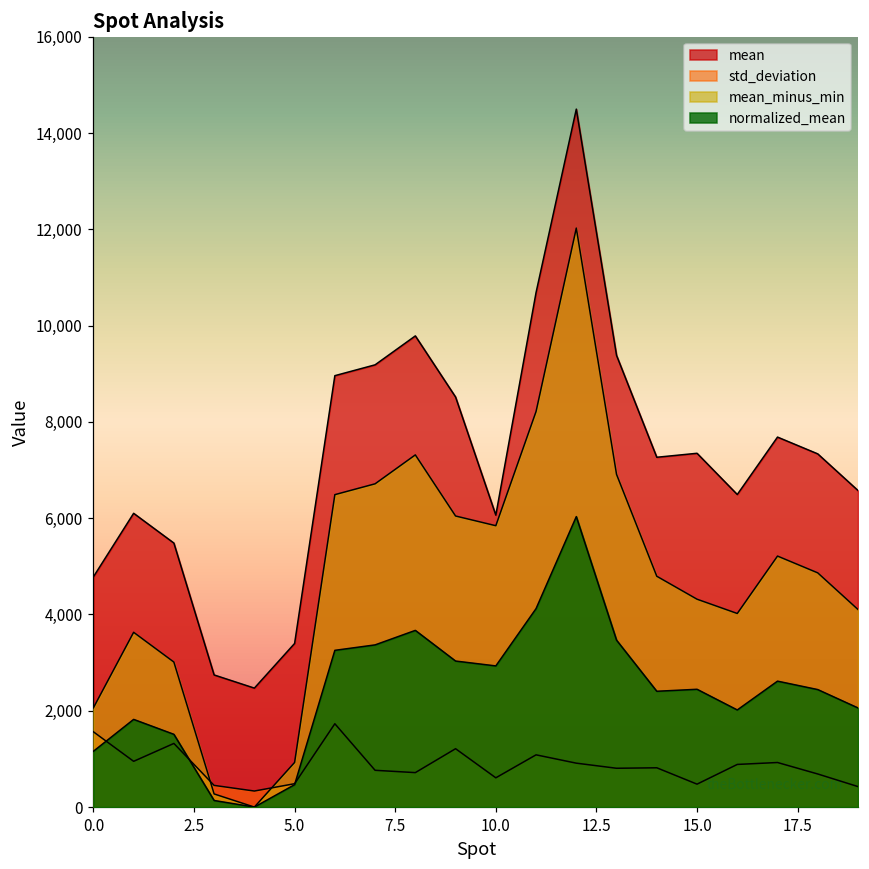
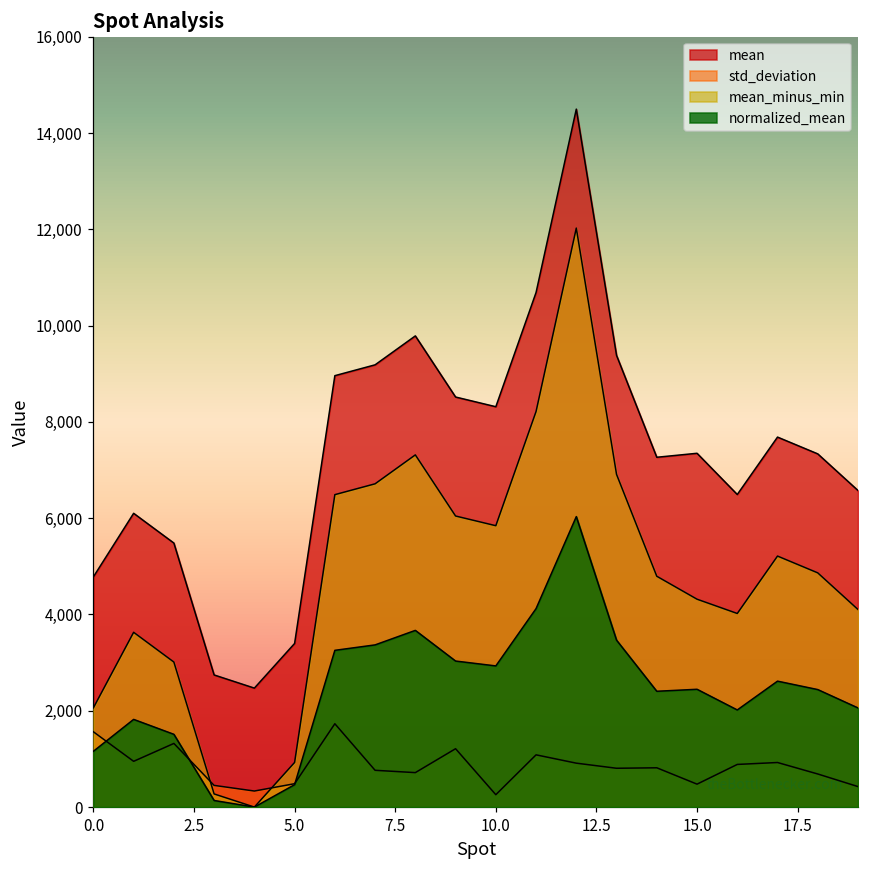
mean, 10.0: 6,100 -> 8,300
std_deviation, 10.0: 600 -> 300
